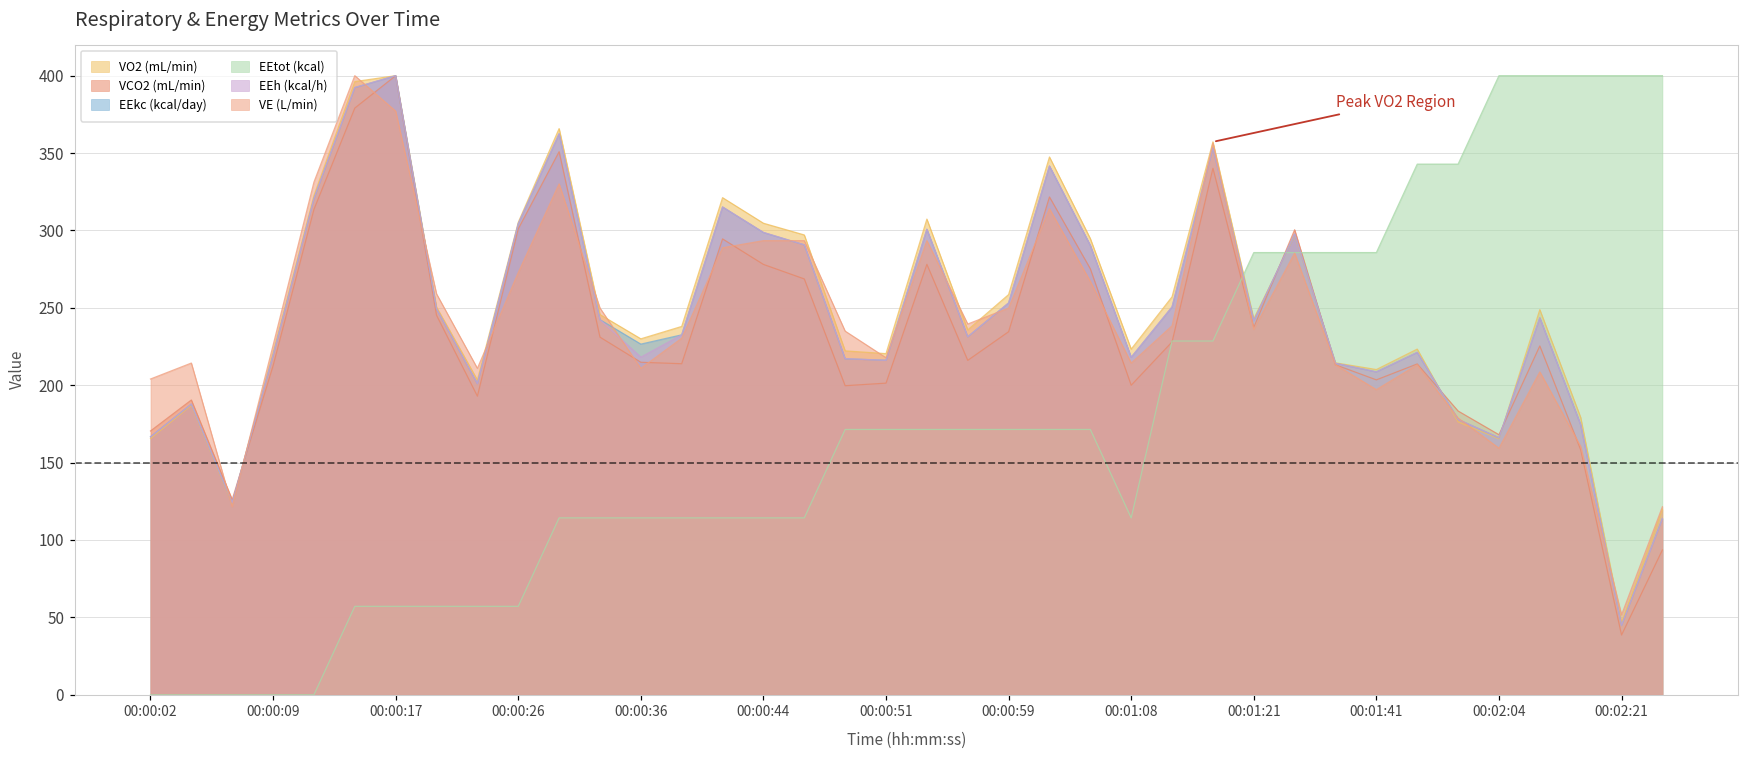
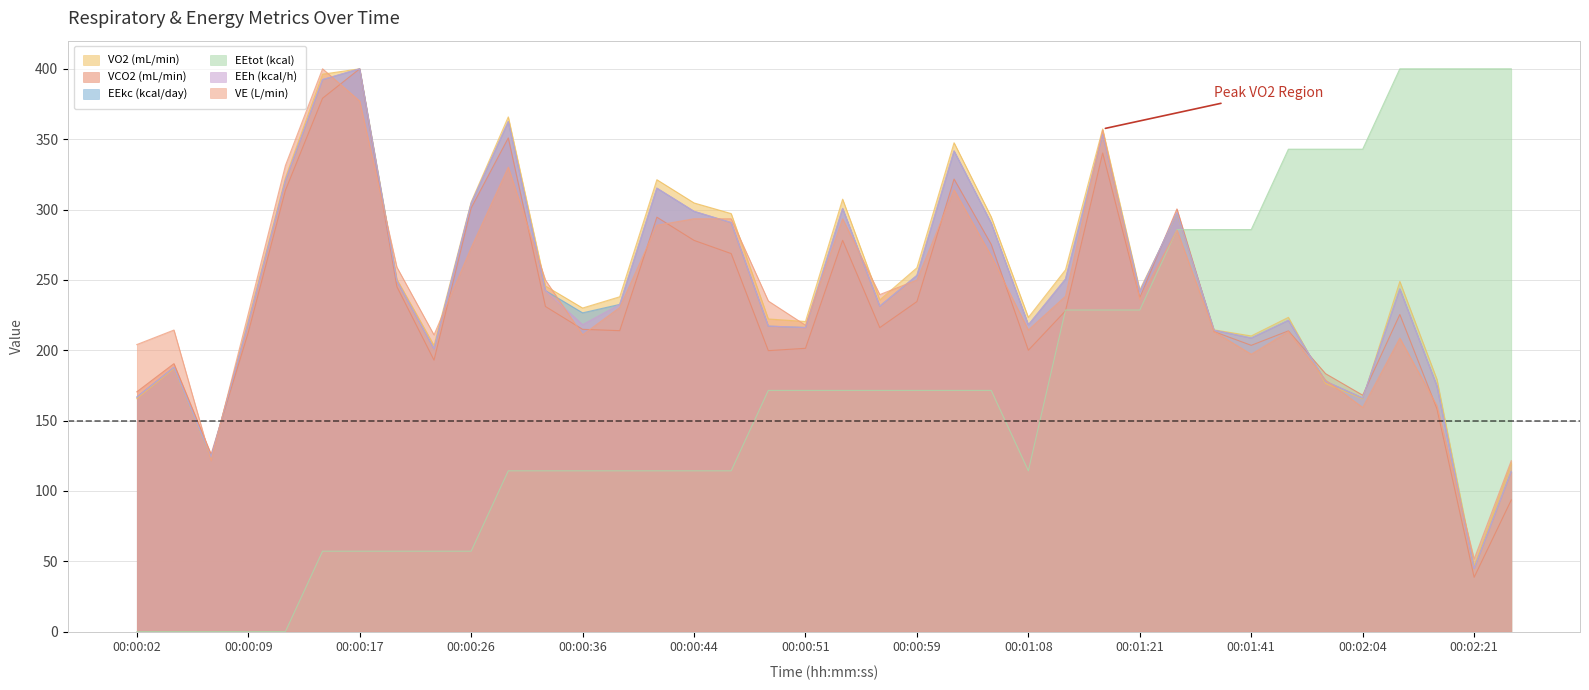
EEtot (kcal), 00:01:21: 286 -> 229
EEtot (kcal), 00:02:04: 400 -> 343
